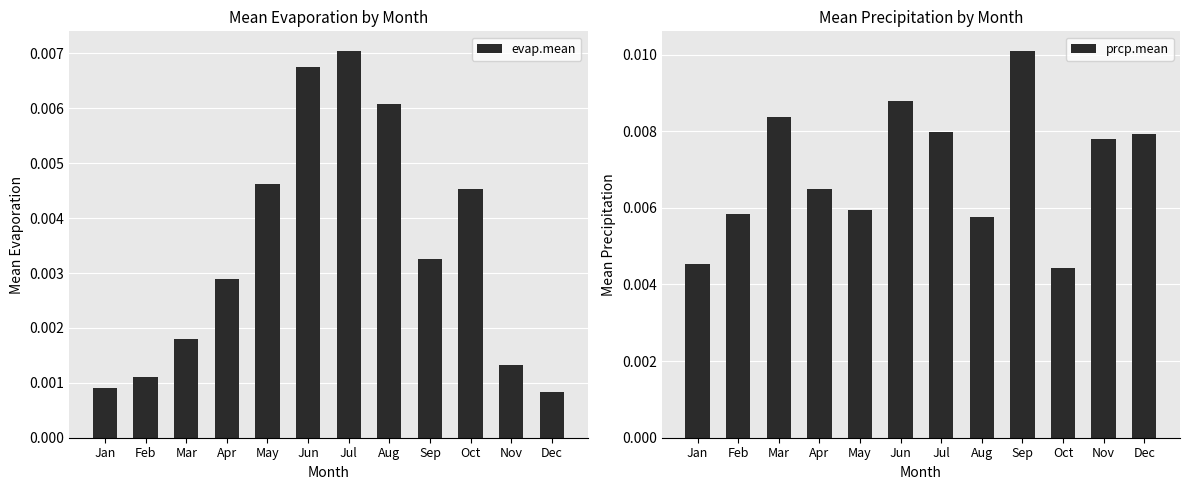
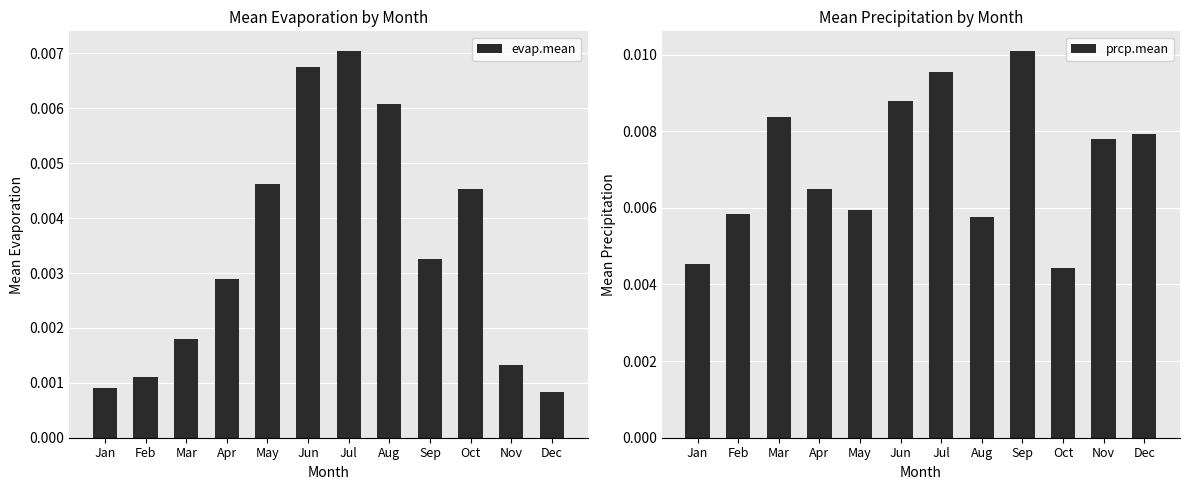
Mean Precipitation by Month, Jul: 0.0080 -> 0.0096
